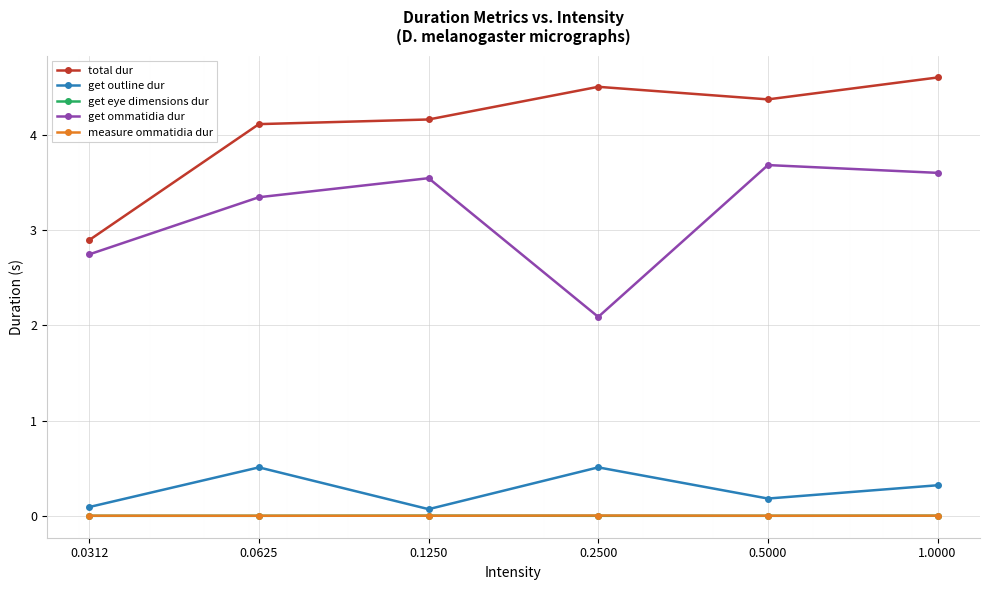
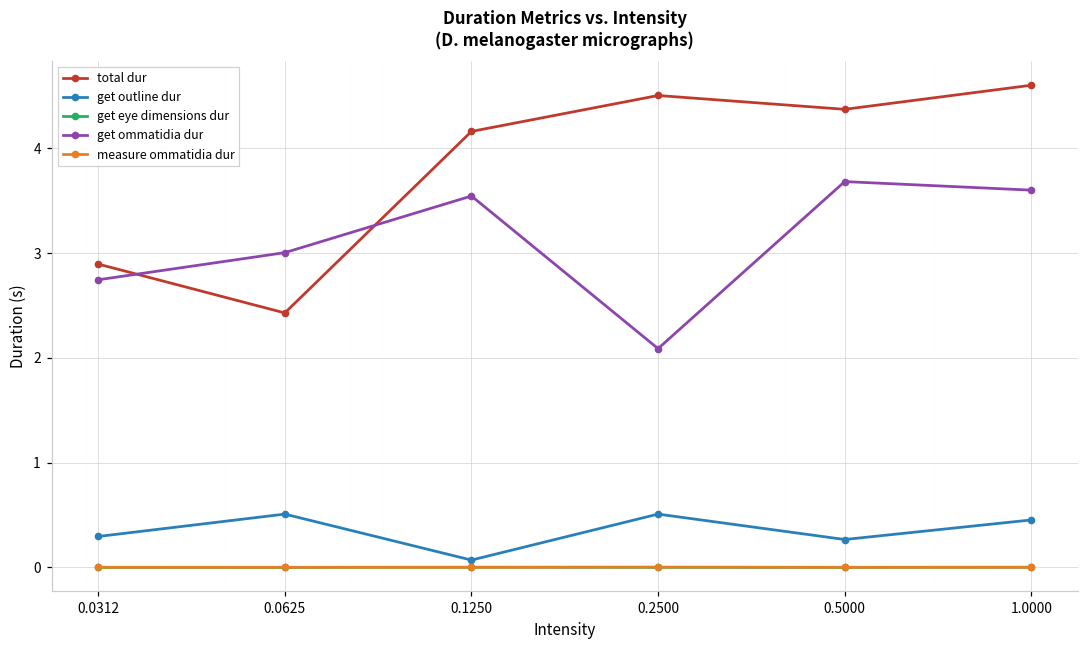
get outline dur, 0.0312: 0.1 -> 0.3
total dur, 0.0625: 4.1 -> 2.4
get ommatidia dur, 0.0625: 3.3 -> 3.0
get outline dur, 0.5000: 0.2 -> 0.3
get outline dur, 1.0000: 0.3 -> 0.5
